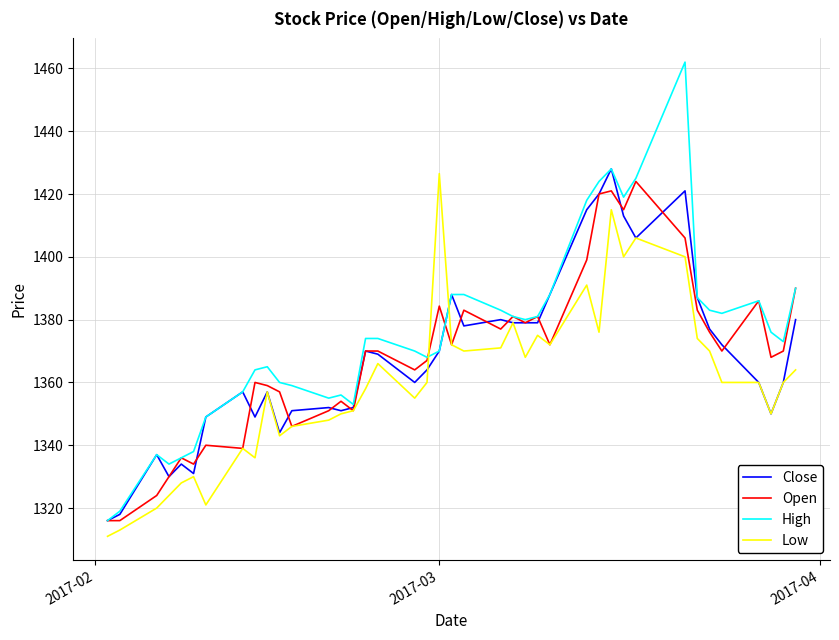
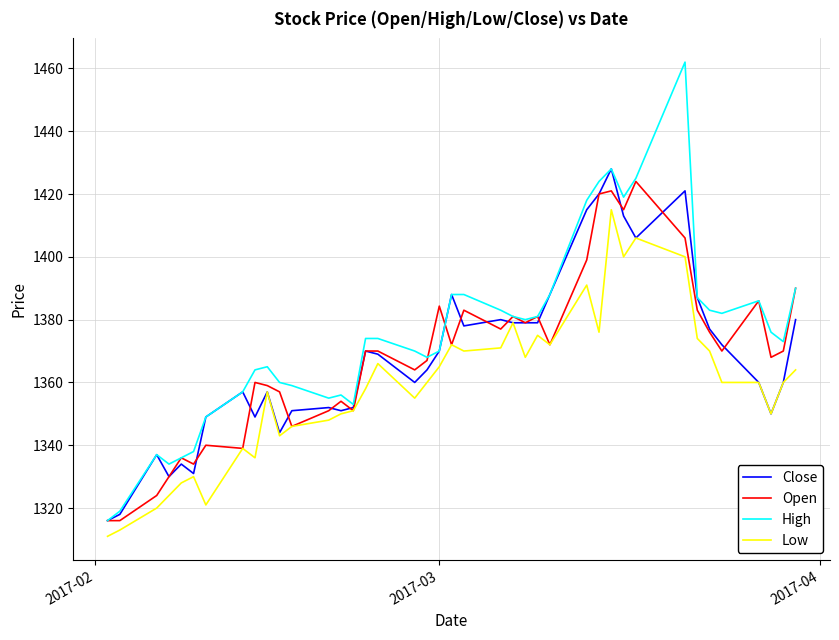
Low, 2017-03: 1427 -> 1365
